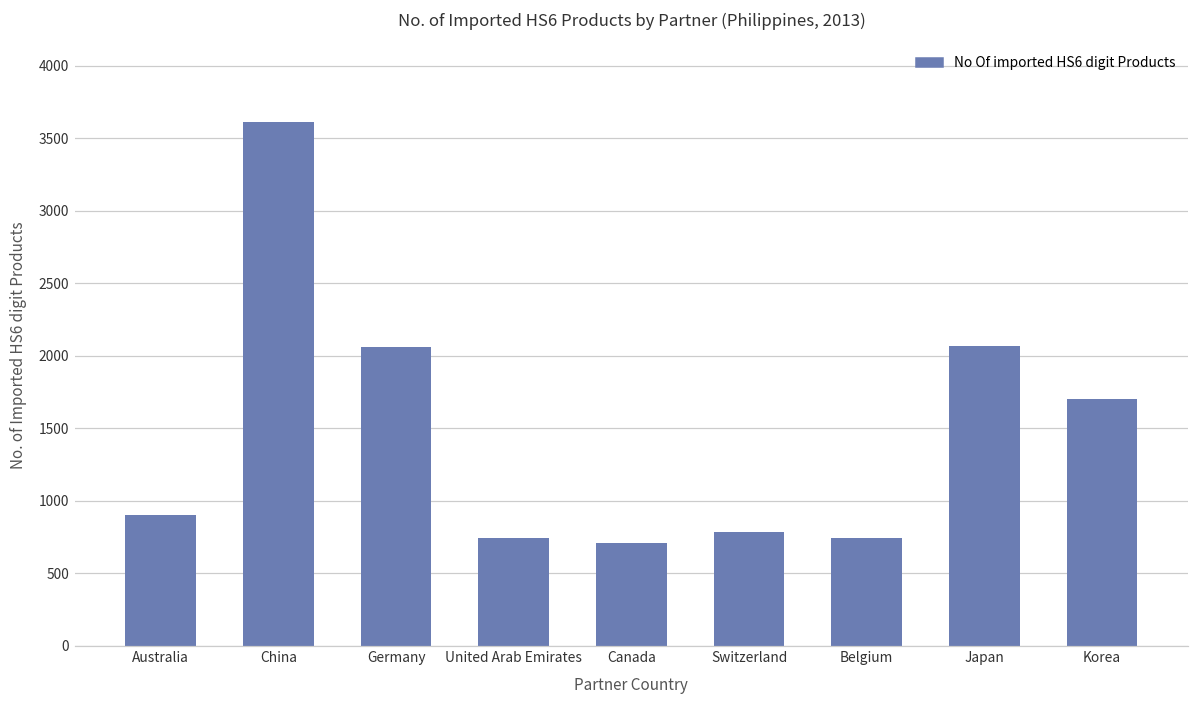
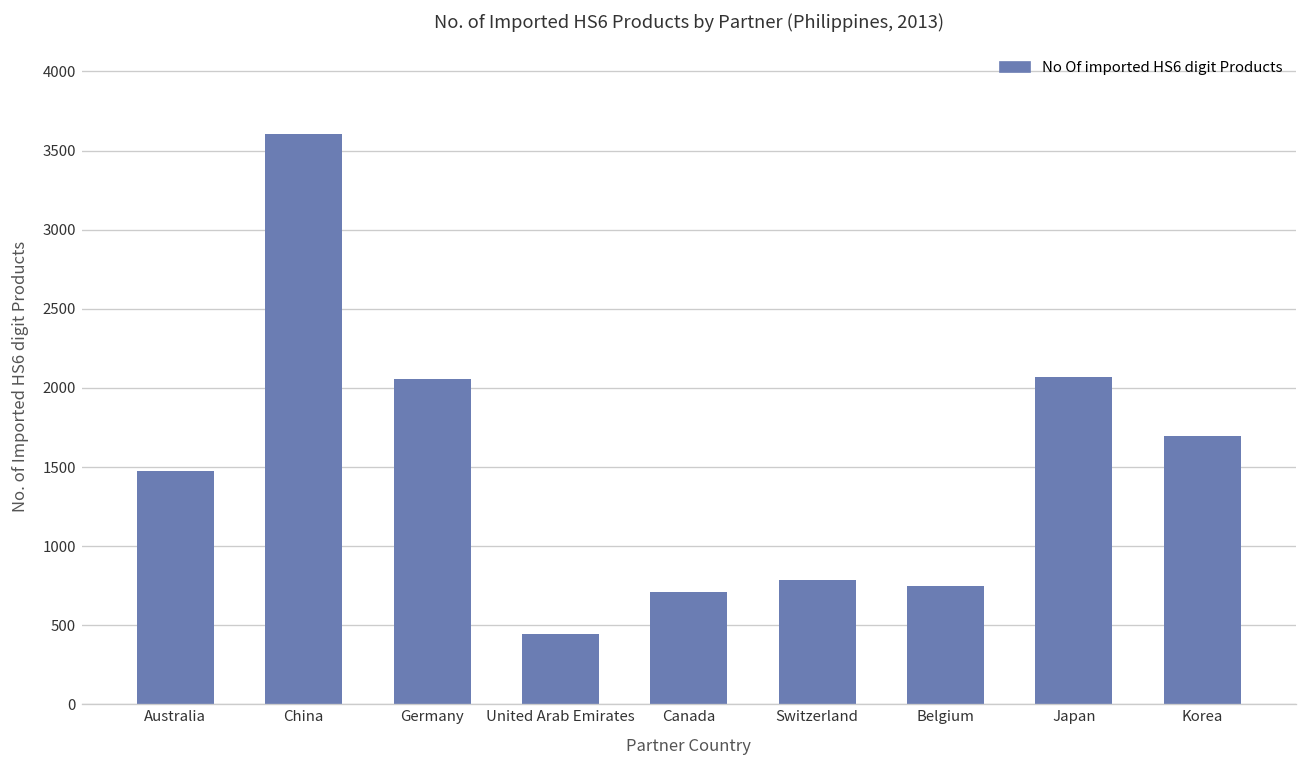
Australia: 900 -> 1480
United Arab Emirates: 750 -> 450
